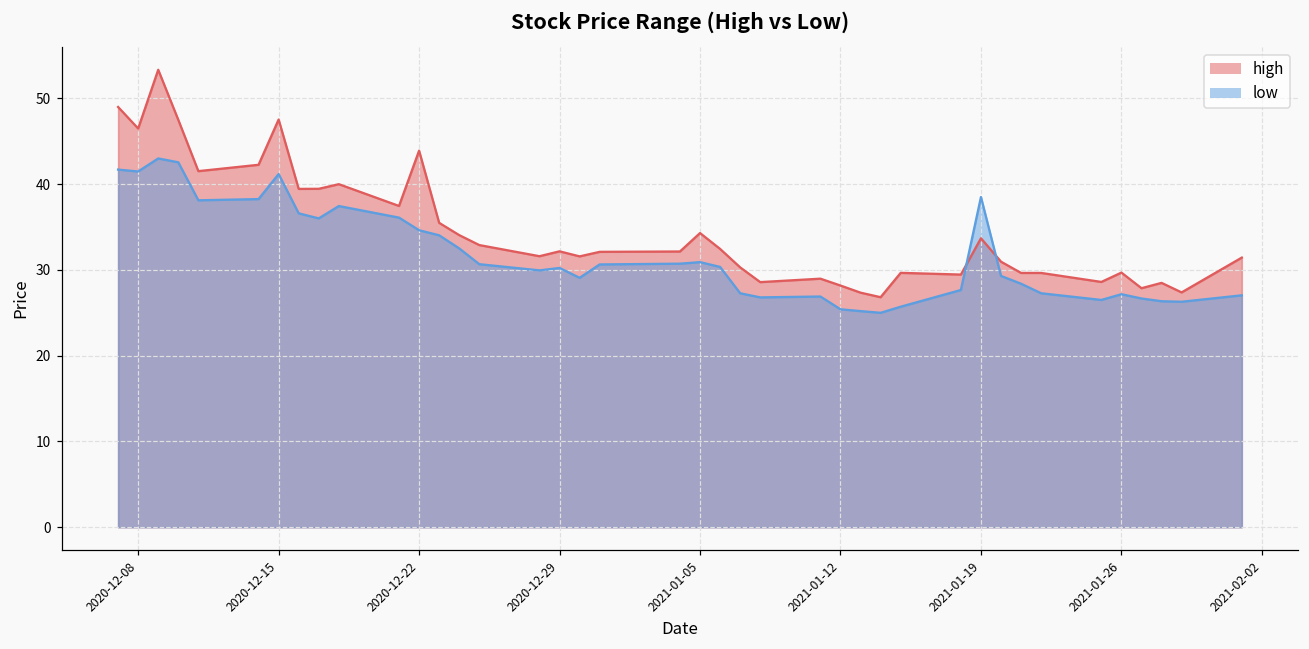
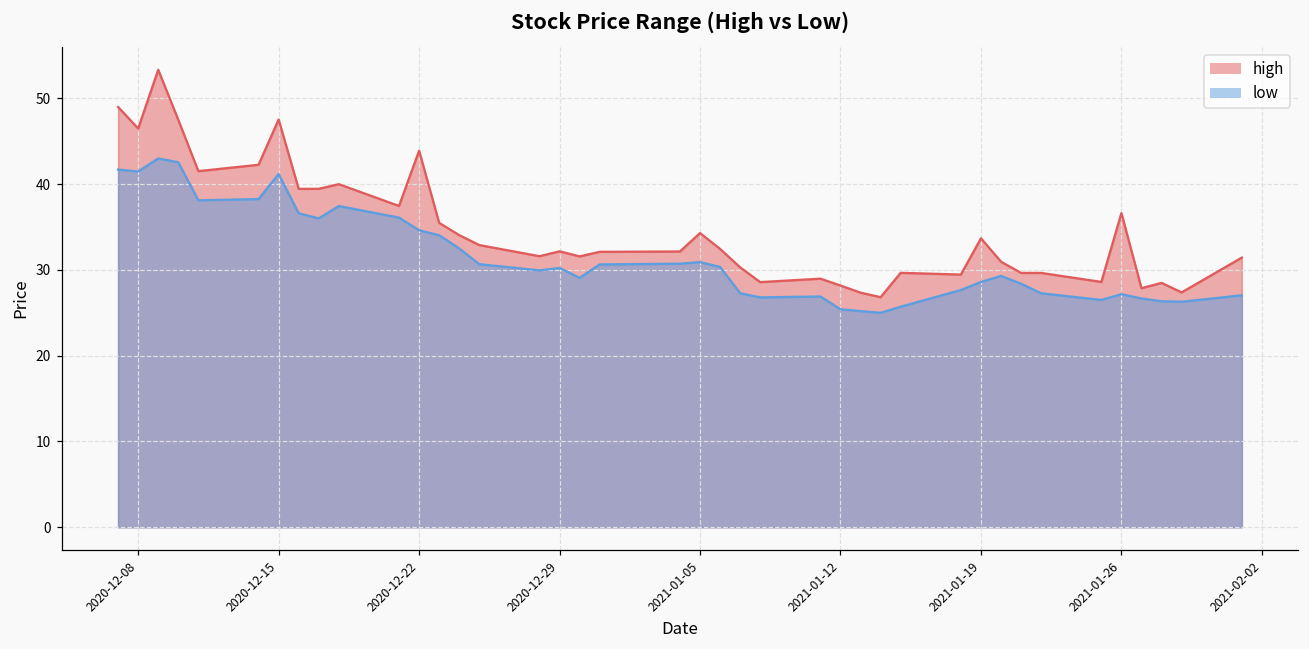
low, 2021-01-19: 39 -> 29
high, 2021-01-26: 30 -> 37
